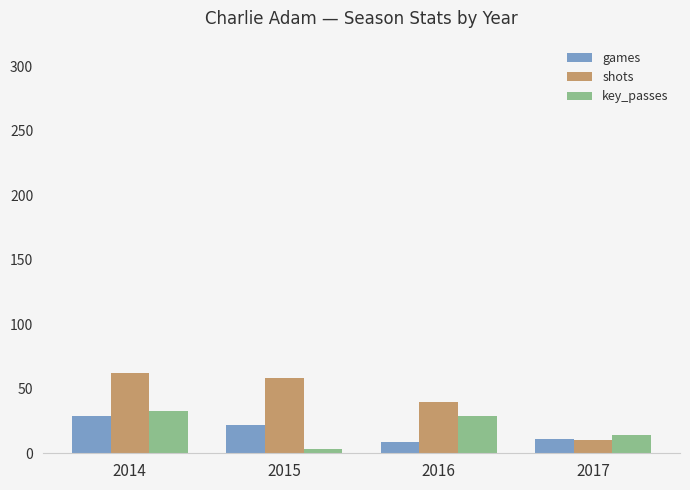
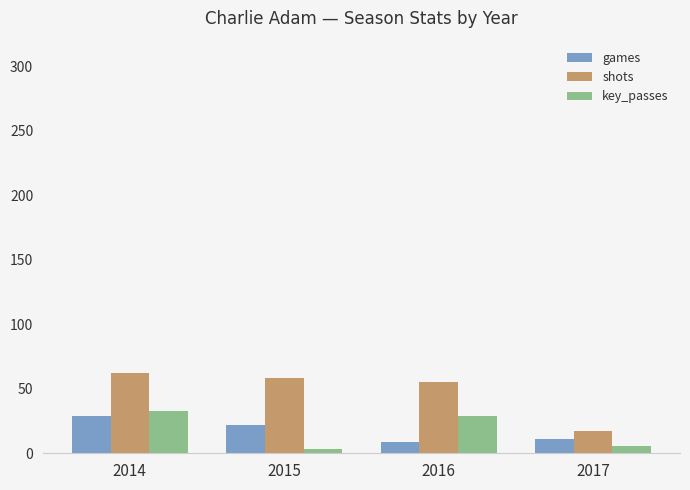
shots, 2016: 40 -> 55
shots, 2017: 10 -> 17
key_passes, 2017: 14 -> 6
